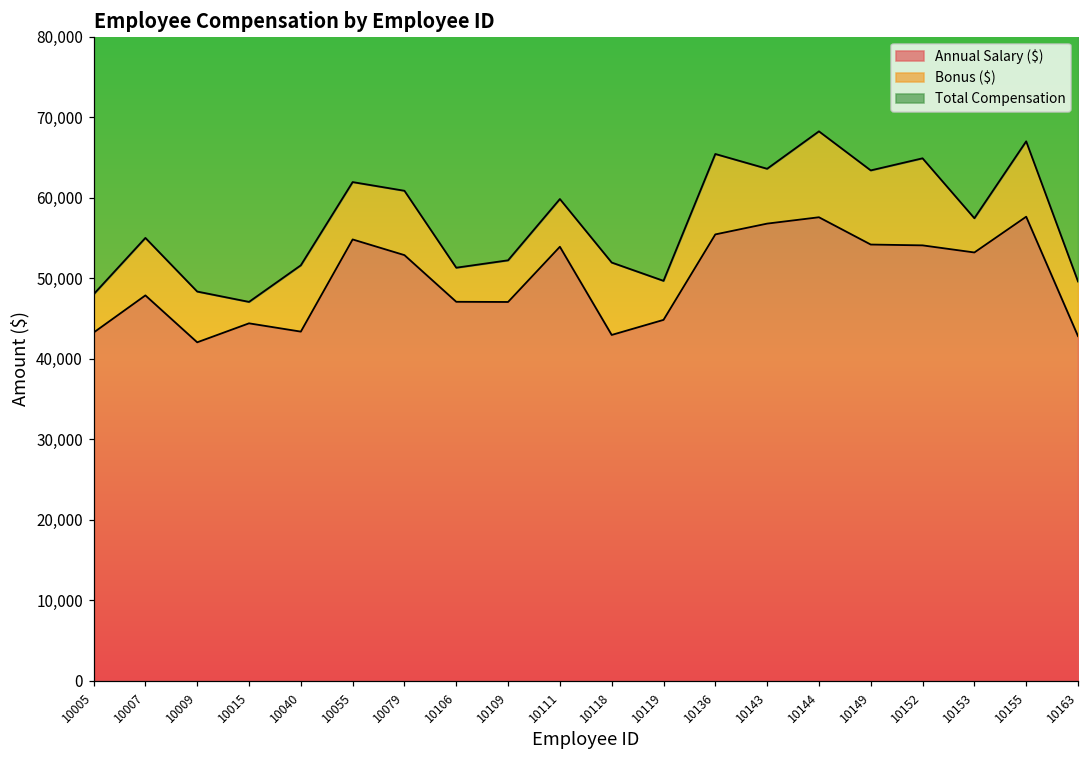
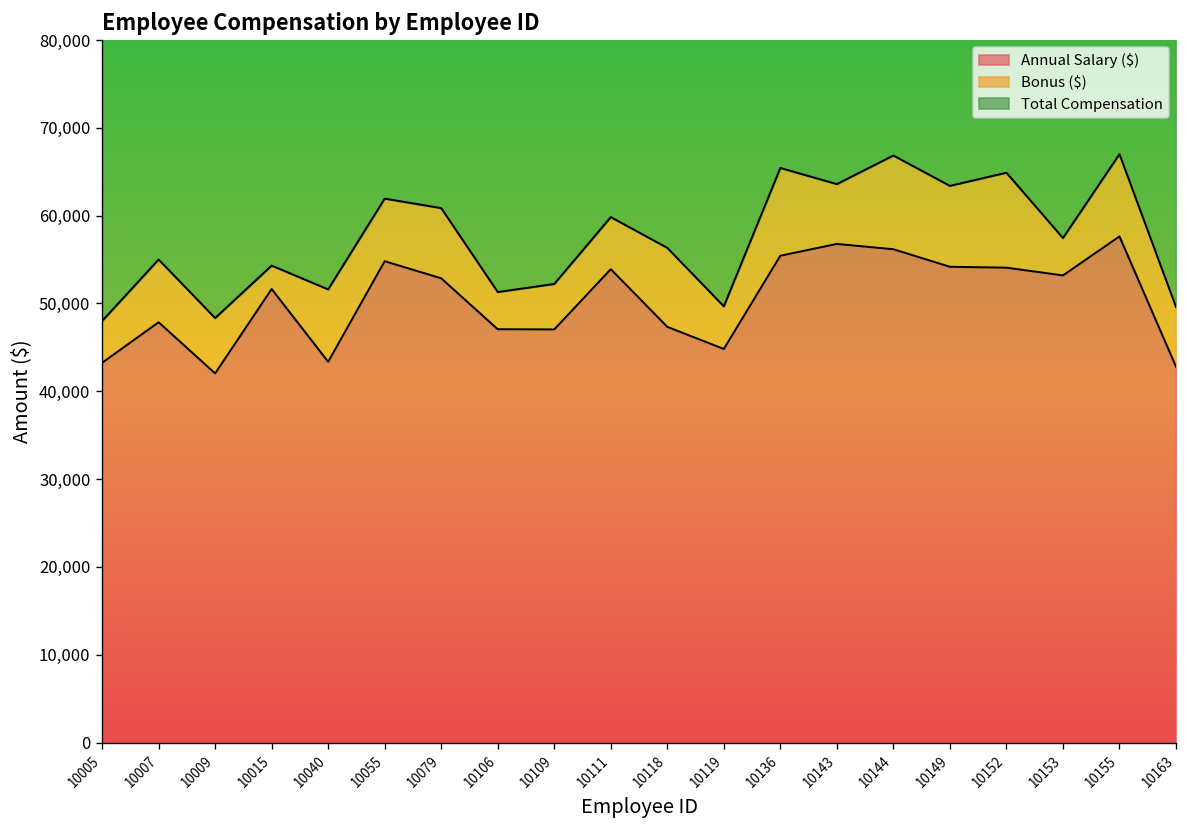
Annual Salary ($), 10015: 44,000 -> 52,000
Annual Salary ($), 10118: 43,000 -> 47,000
Annual Salary ($), 10144: 58,000 -> 56,000
